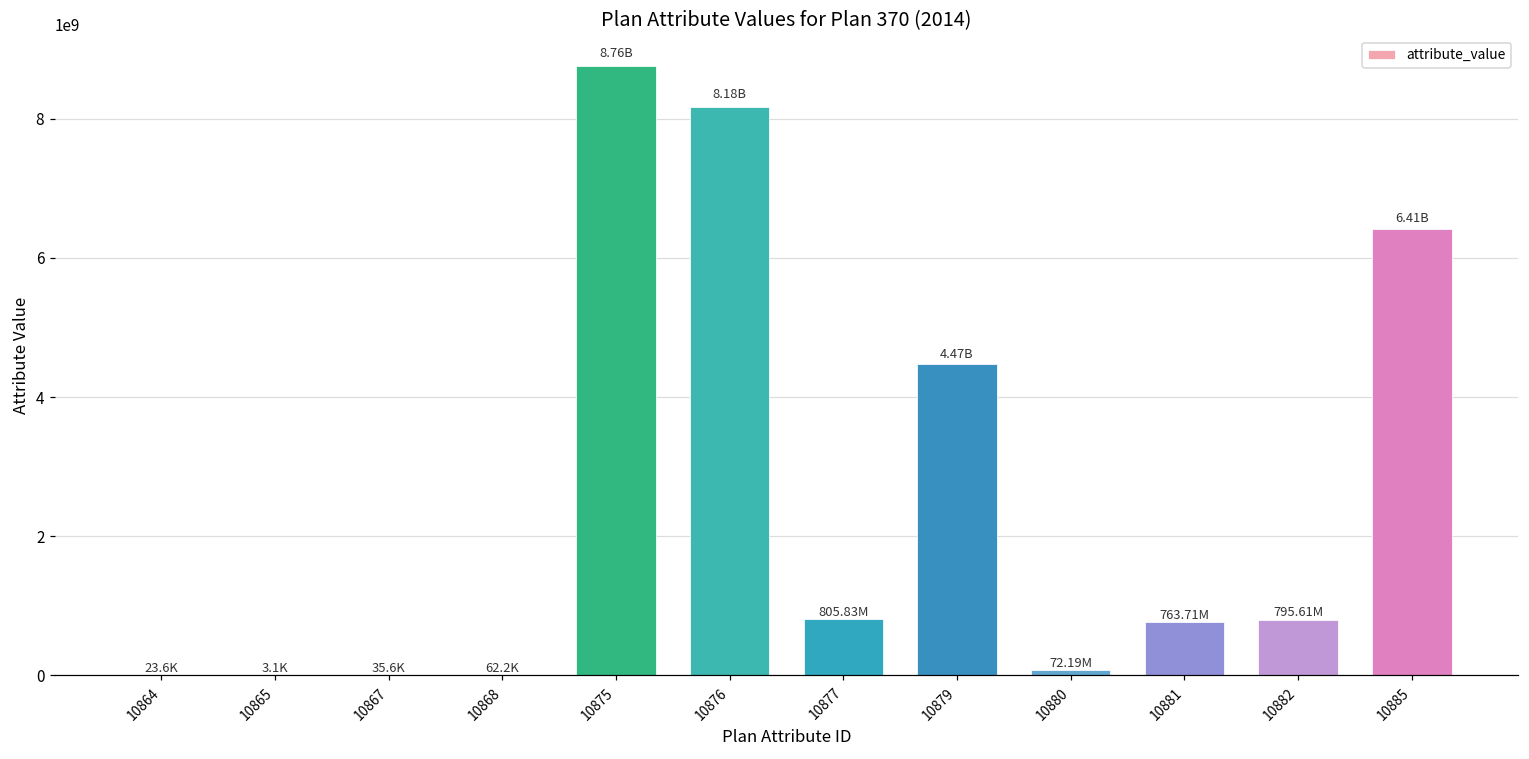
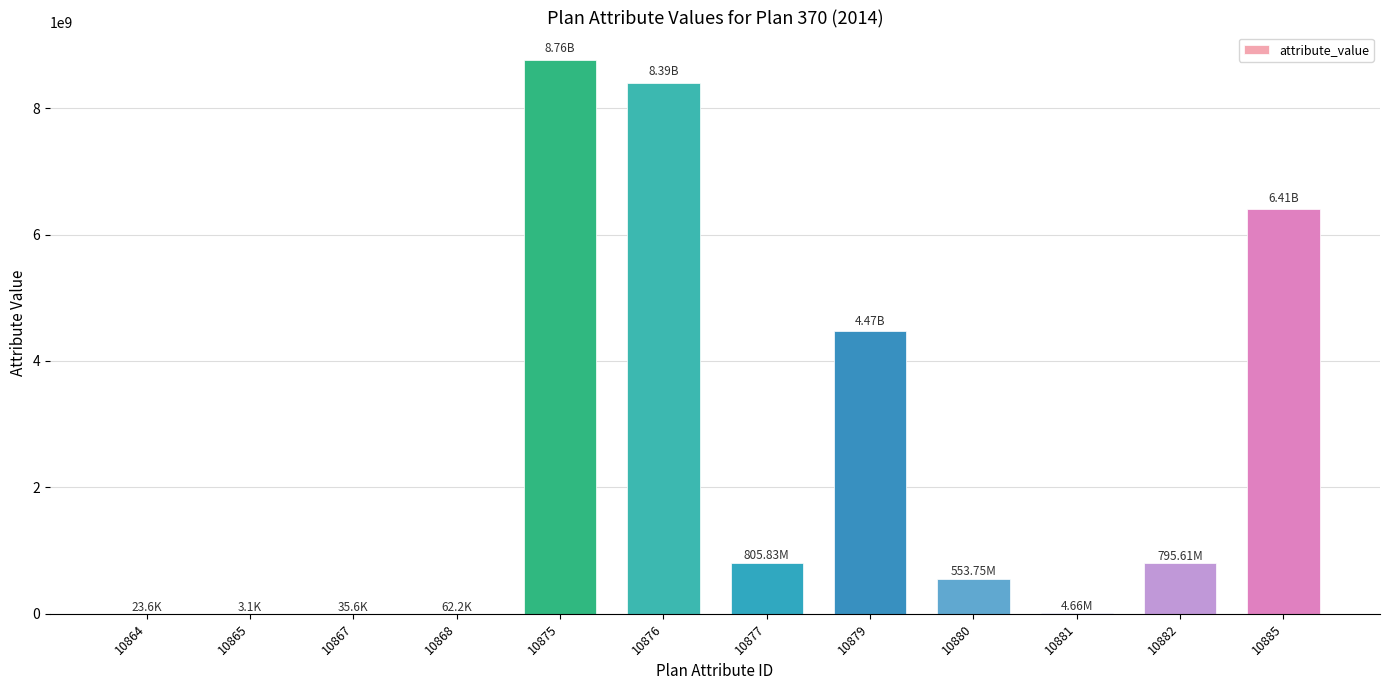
10876: 8.18B -> 8.39B
10880: 72.19M -> 553.75M
10881: 763.71M -> 4.66M
